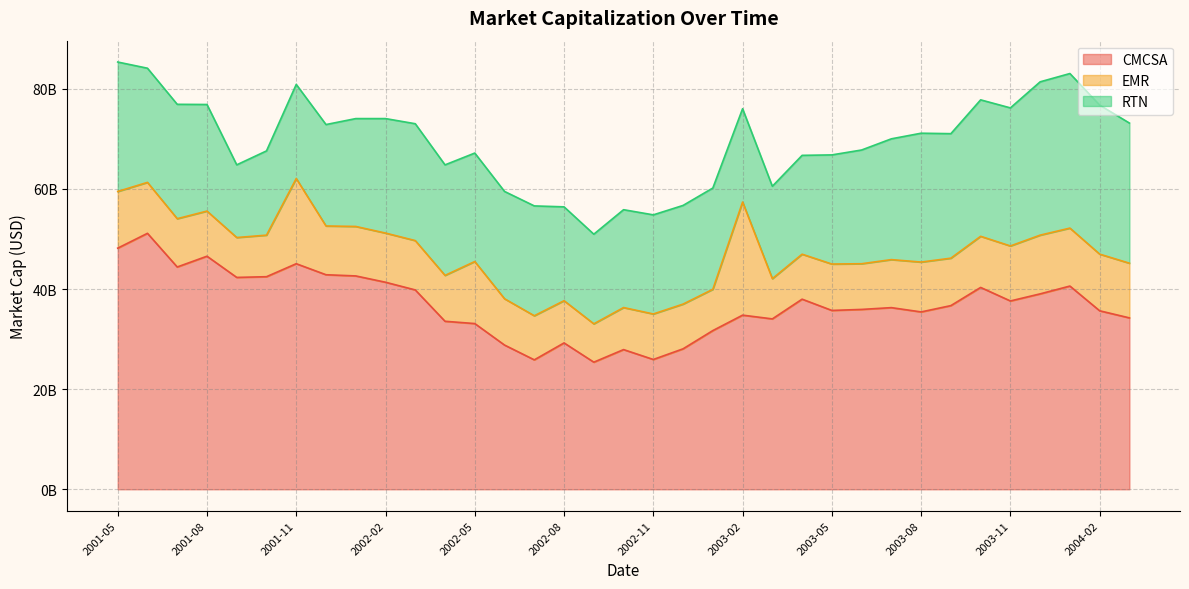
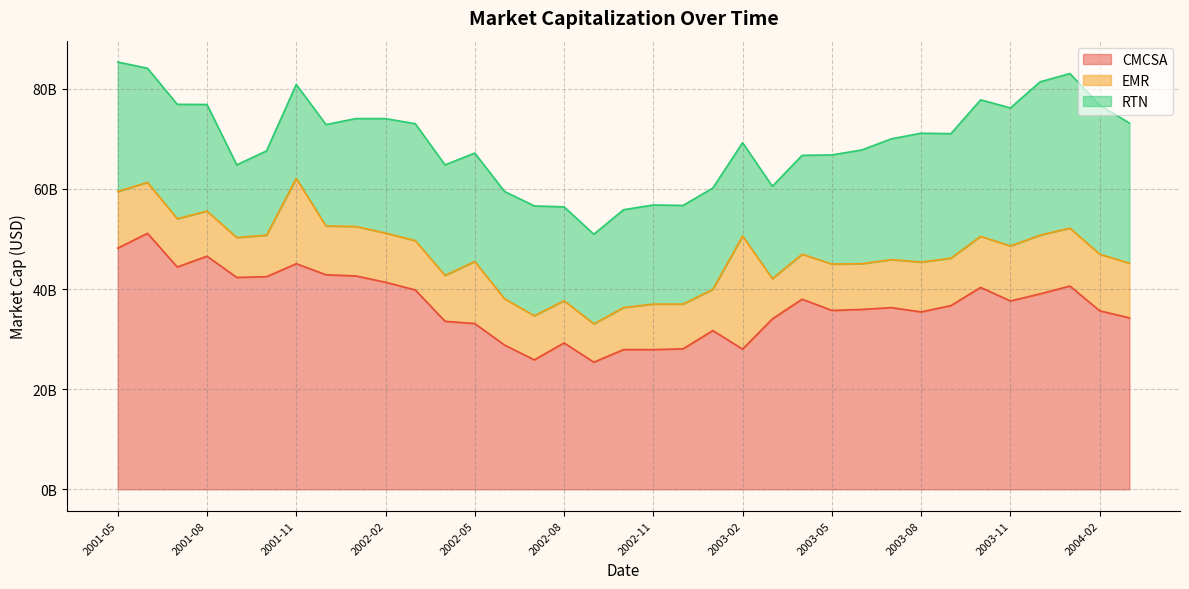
CMCSA, 2002-11: 26000000000 -> 28000000000
CMCSA, 2003-02: 35000000000 -> 28000000000
